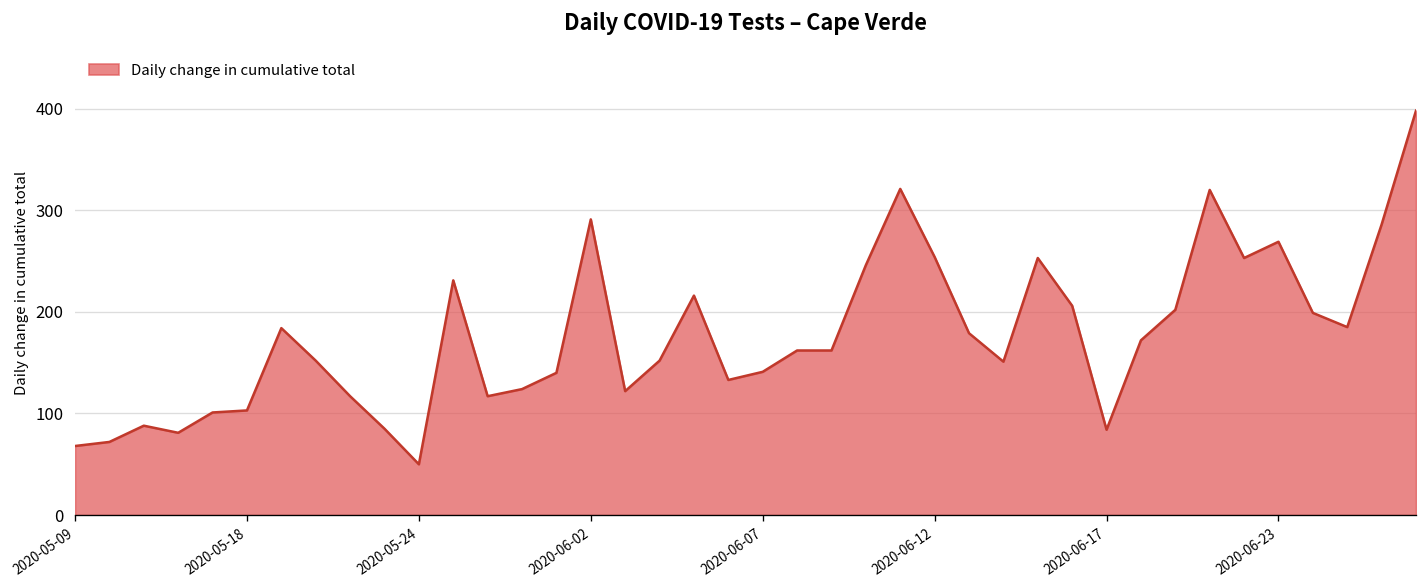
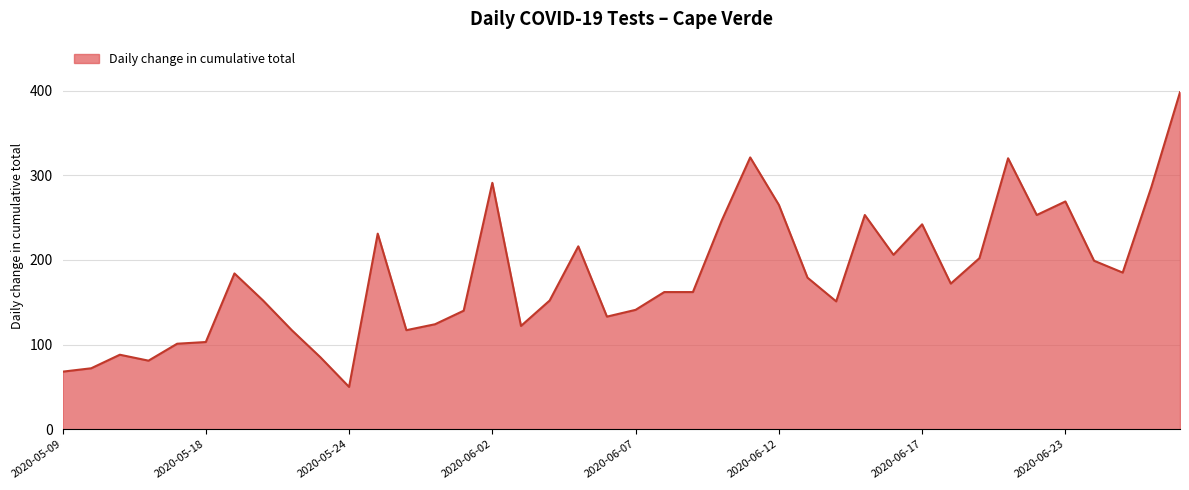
2020-06-12: 250 -> 270
2020-06-17: 80 -> 240
